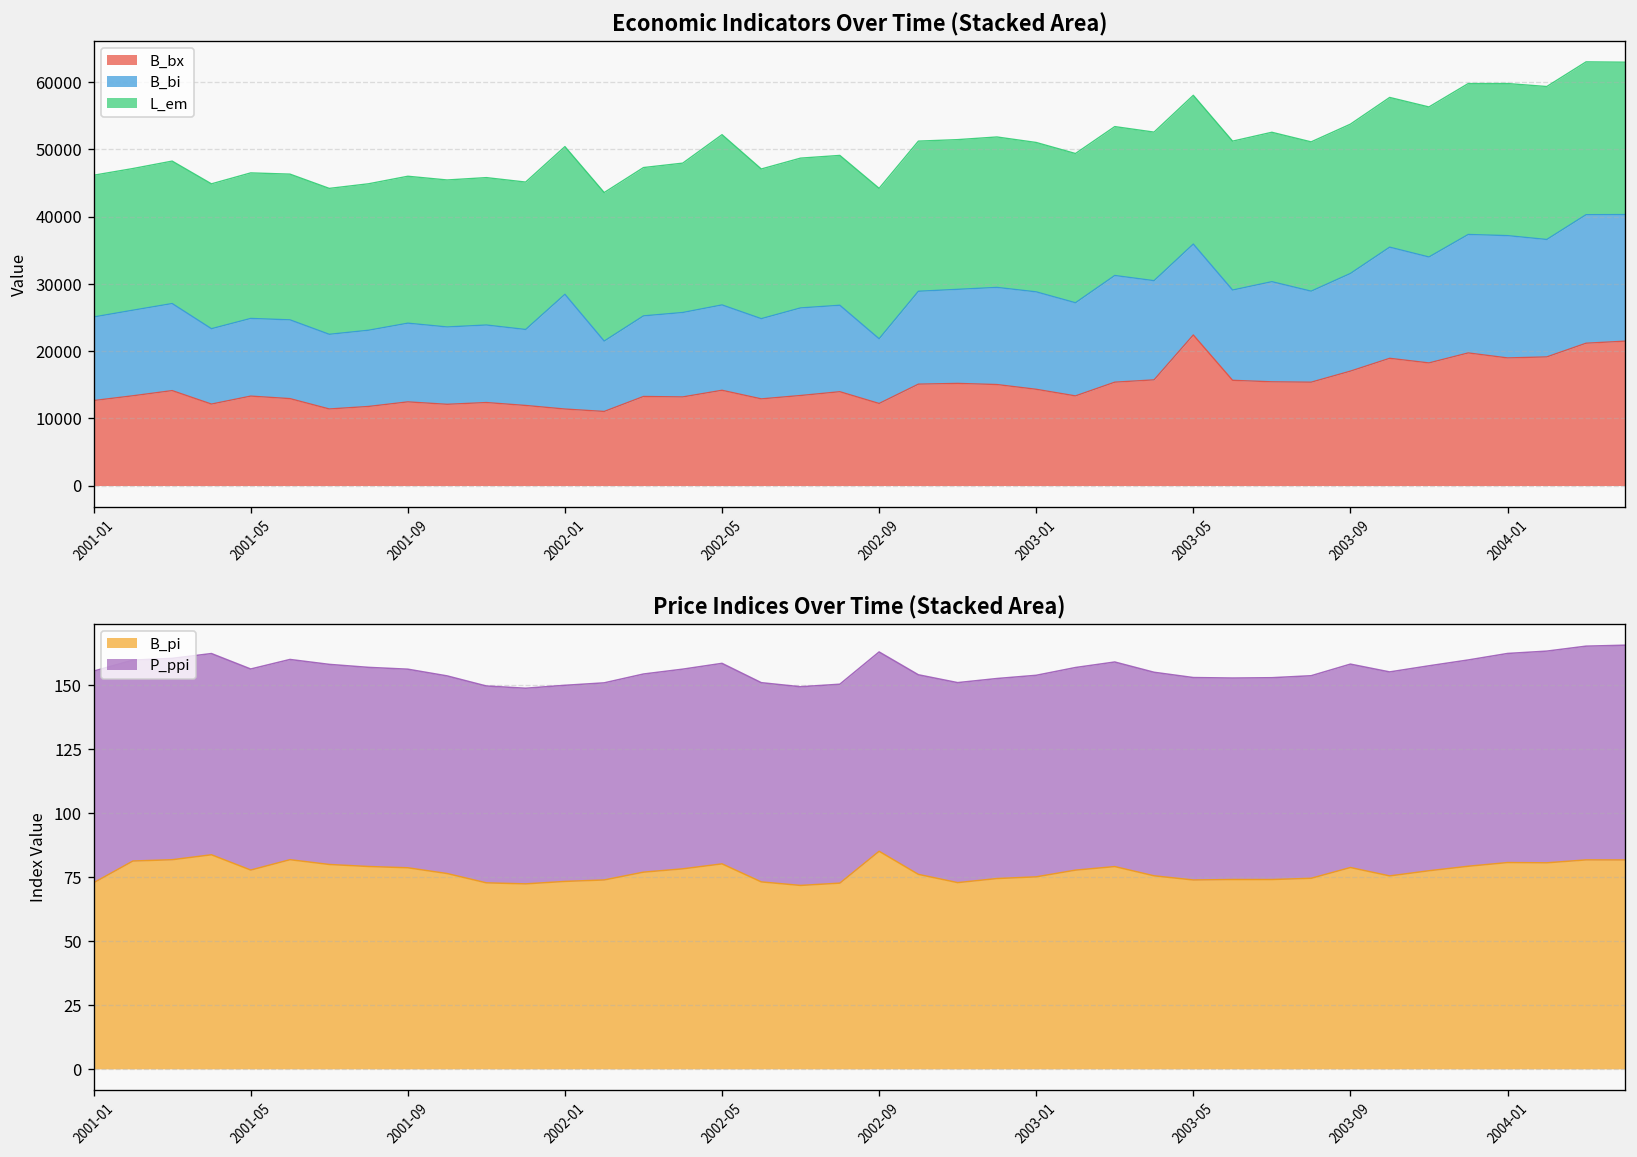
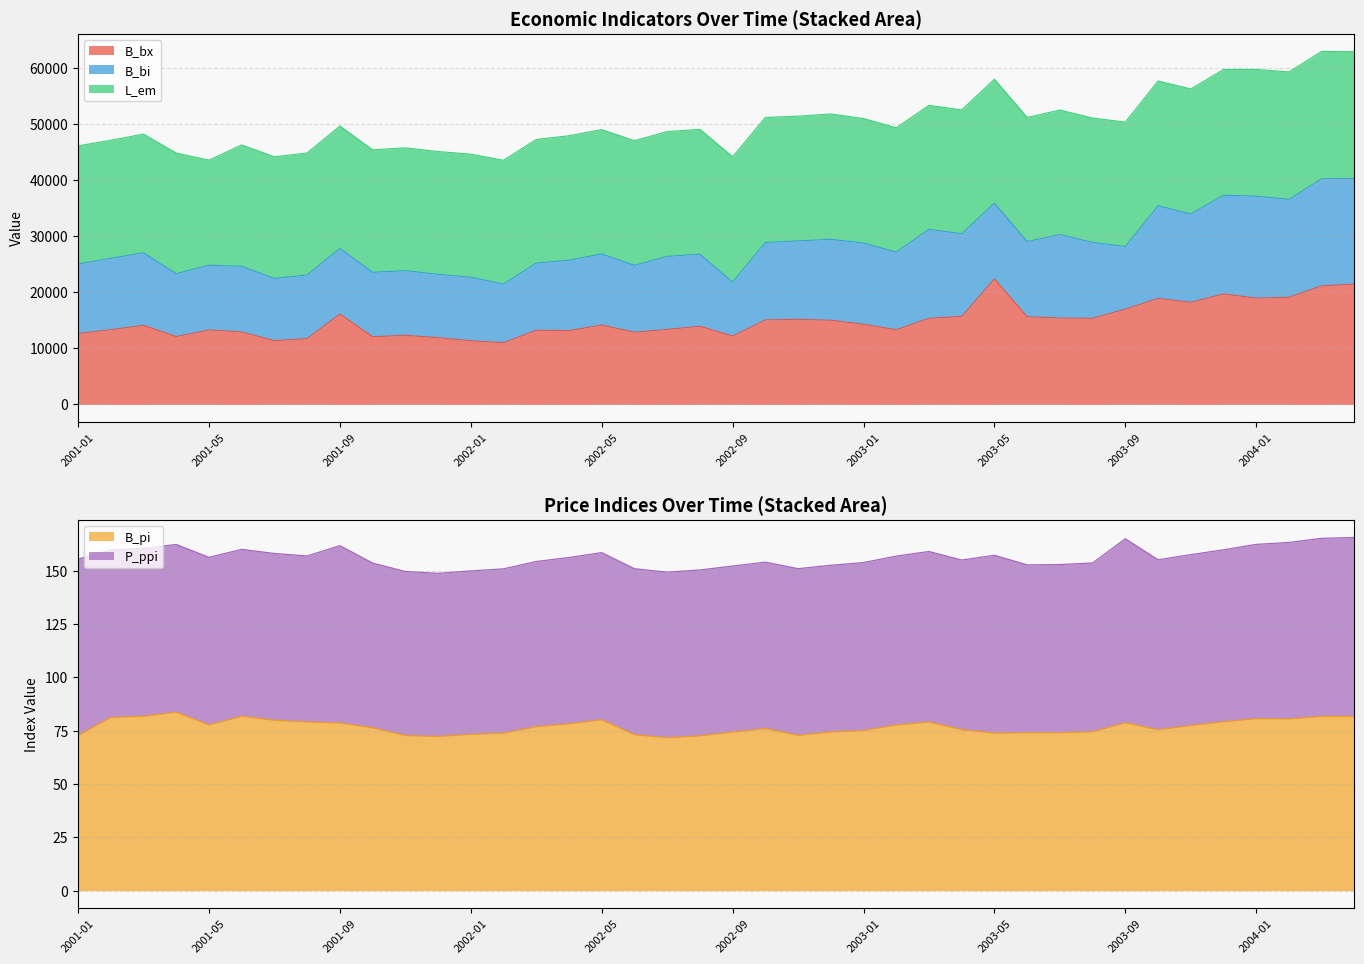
Economic Indicators Over Time (Stacked Area), L_em, 2001-05: 22000 -> 19000
Economic Indicators Over Time (Stacked Area), B_bx, 2001-09: 12000 -> 16000
Economic Indicators Over Time (Stacked Area), B_bi, 2002-01: 17000 -> 11000
Economic Indicators Over Time (Stacked Area), L_em, 2002-05: 25000 -> 22000
Economic Indicators Over Time (Stacked Area), B_bi, 2003-09: 15000 -> 11000
Price Indices Over Time (Stacked Area), P_ppi, 2001-09: 78 -> 83
Price Indices Over Time (Stacked Area), B_pi, 2002-09: 85 -> 74
Price Indices Over Time (Stacked Area), P_ppi, 2003-05: 79 -> 83
Price Indices Over Time (Stacked Area), P_ppi, 2003-09: 80 -> 86
